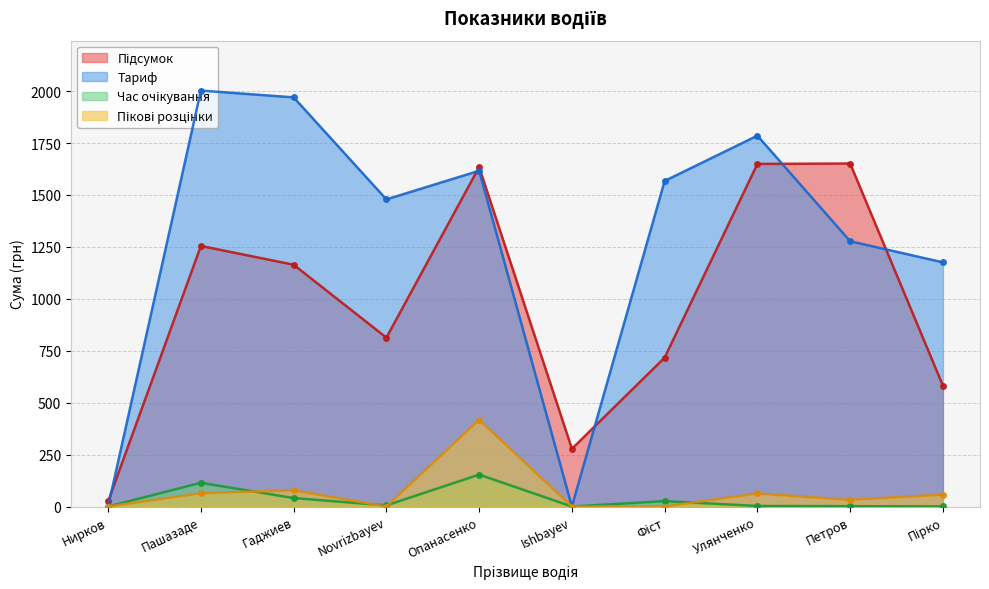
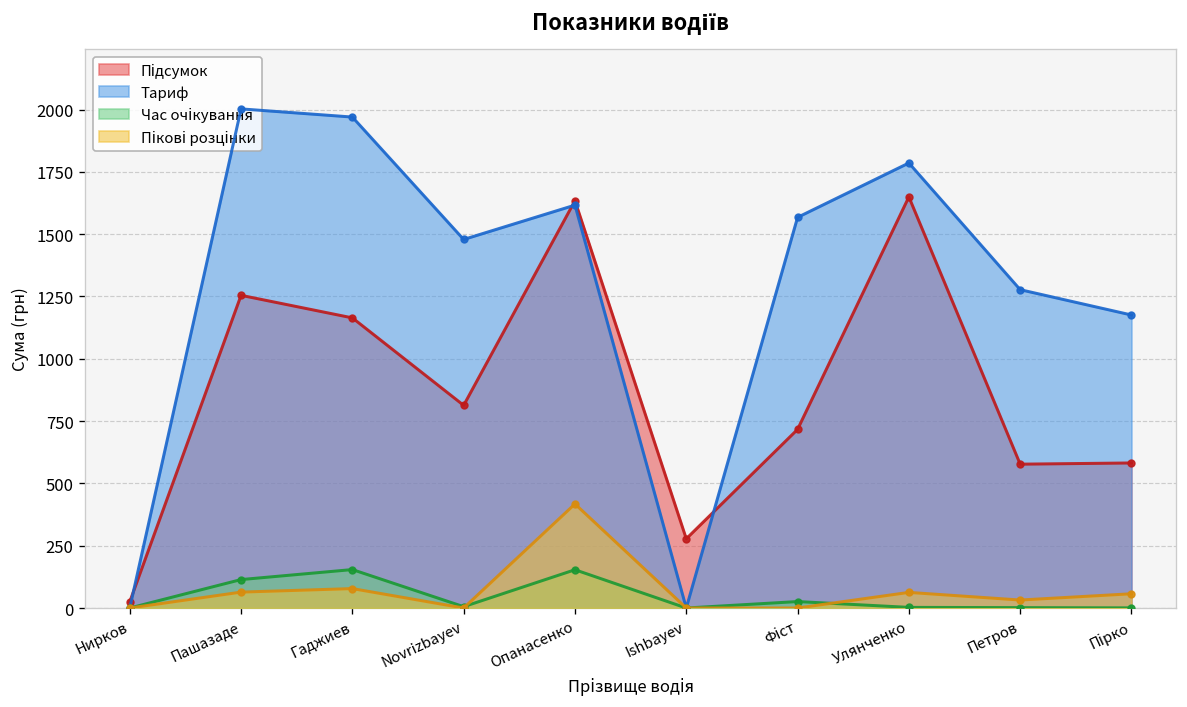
Час очікування, Гаджиев: 40 -> 150
Підсумок, Петров: 1650 -> 580
